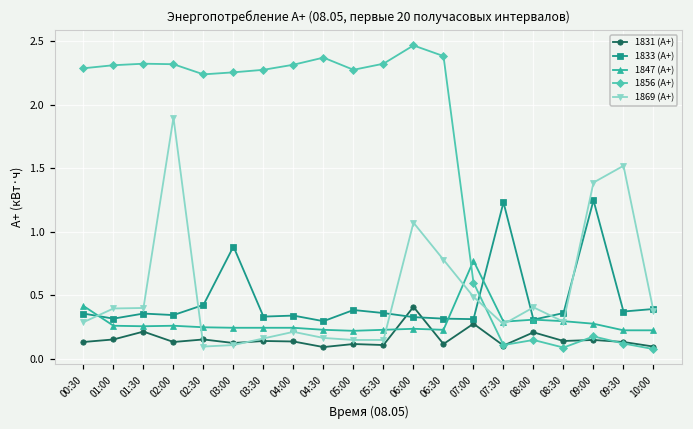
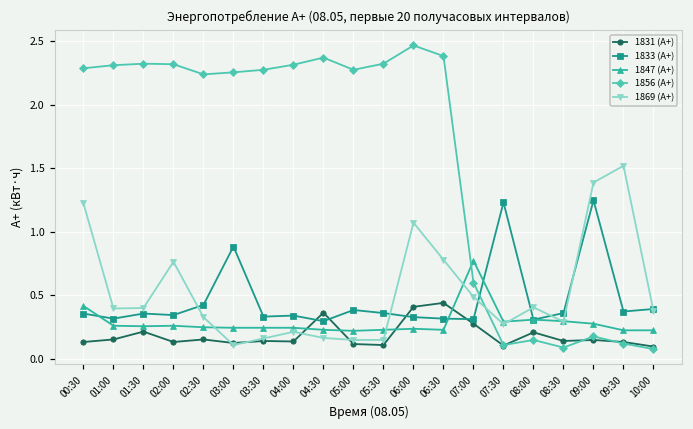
1869 (А+), 00:30: 0.29 -> 1.22
1869 (А+), 02:00: 1.90 -> 0.76
1869 (А+), 02:30: 0.10 -> 0.33
1831 (А+), 04:30: 0.09 -> 0.36
1831 (А+), 06:30: 0.12 -> 0.44
